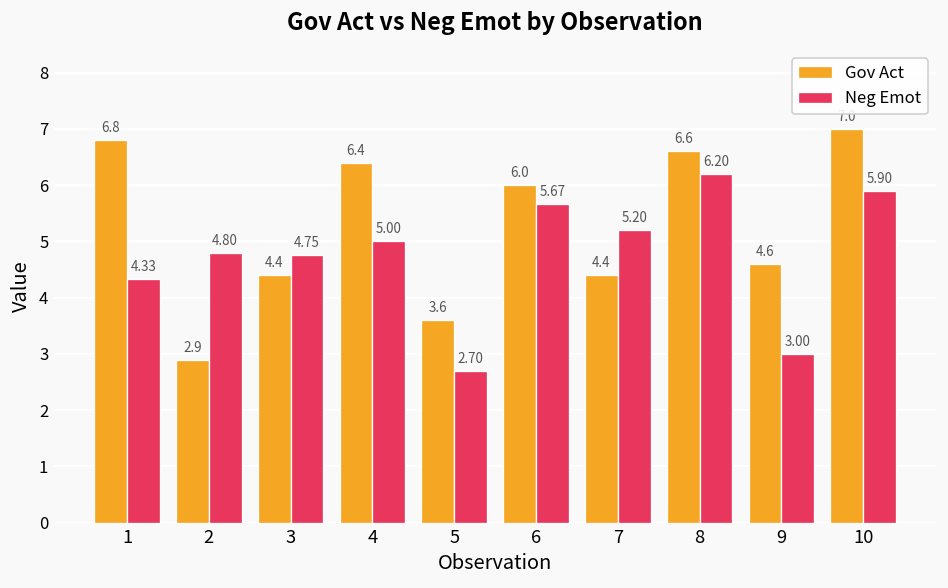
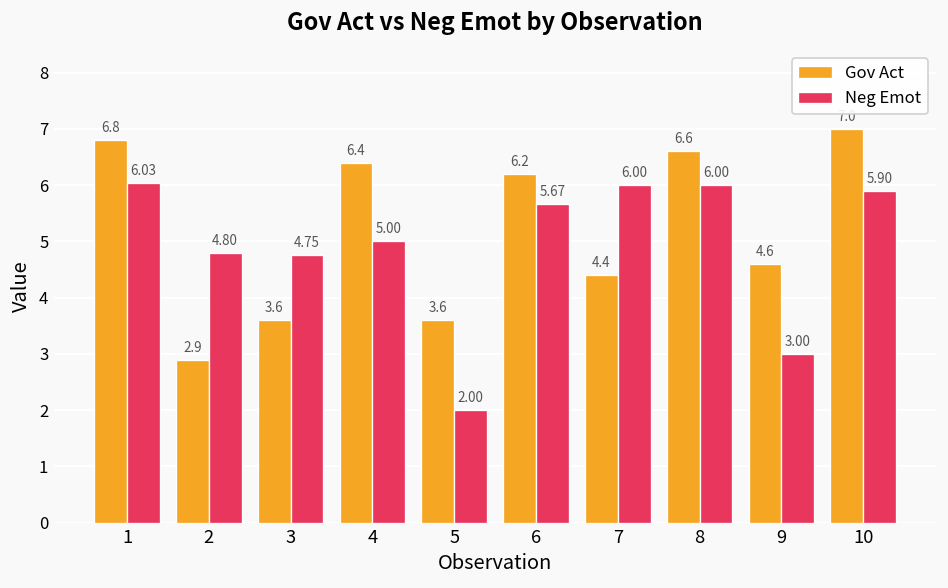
Neg Emot, 1: 4.33 -> 6.03
Gov Act, 3: 4.4 -> 3.6
Neg Emot, 5: 2.70 -> 2.00
Gov Act, 6: 6.0 -> 6.2
Neg Emot, 7: 5.20 -> 6.00
Neg Emot, 8: 6.20 -> 6.00
